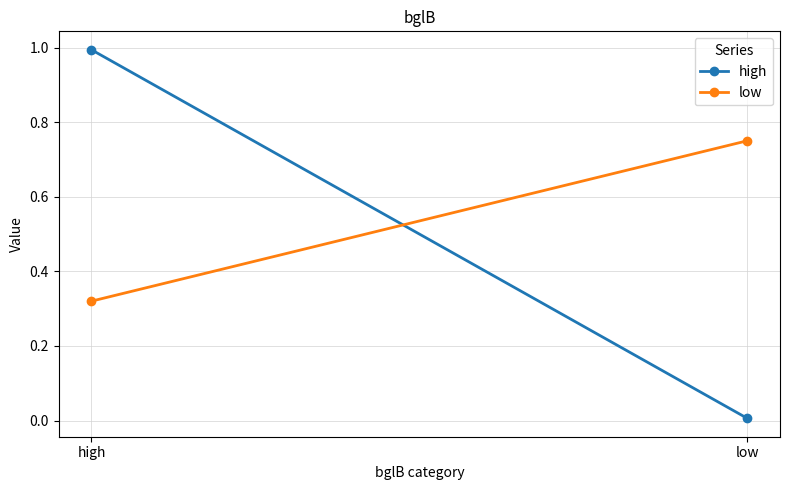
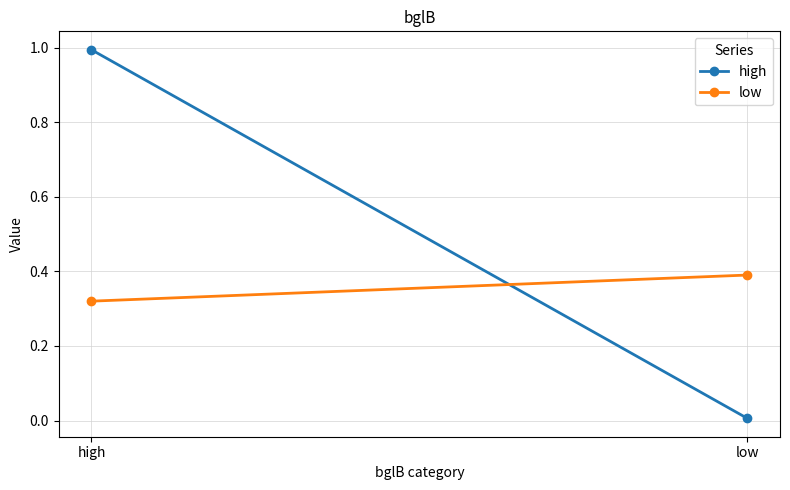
low, low: 0.75 -> 0.39
